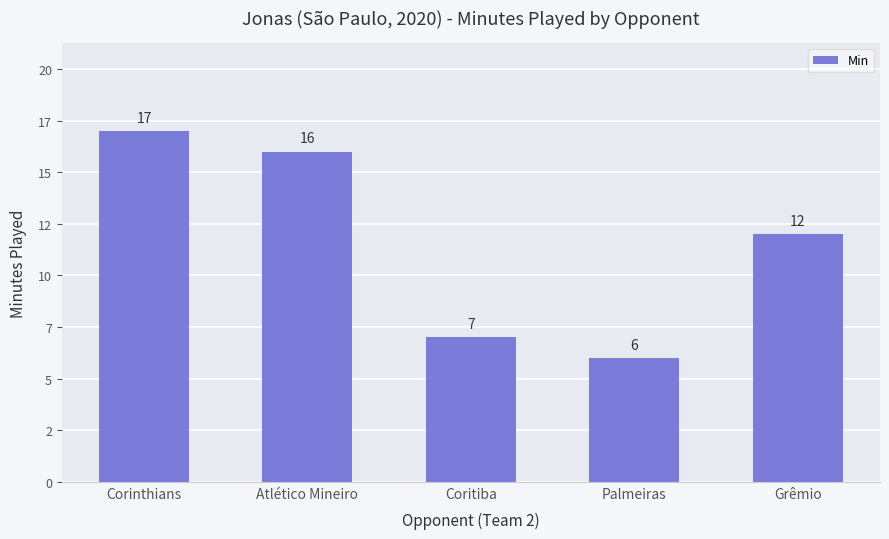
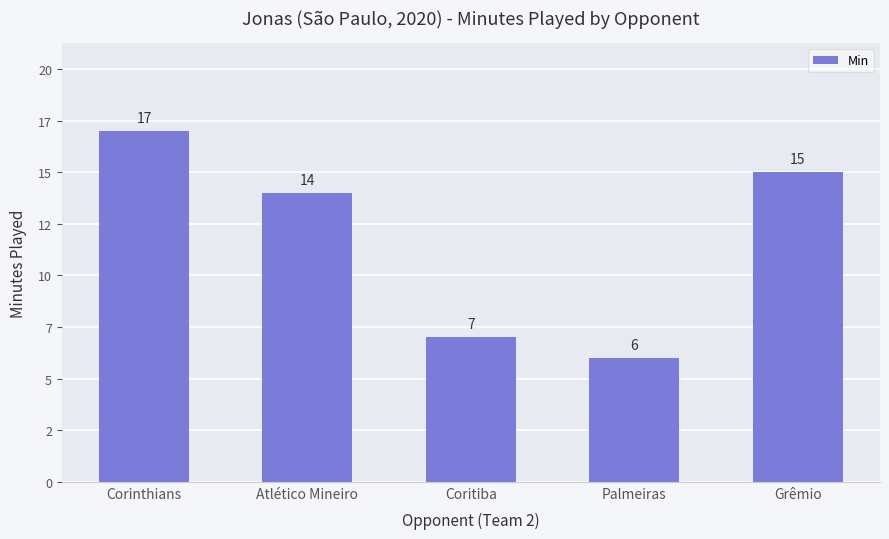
Atlético Mineiro: 16 -> 14
Grêmio: 12 -> 15
